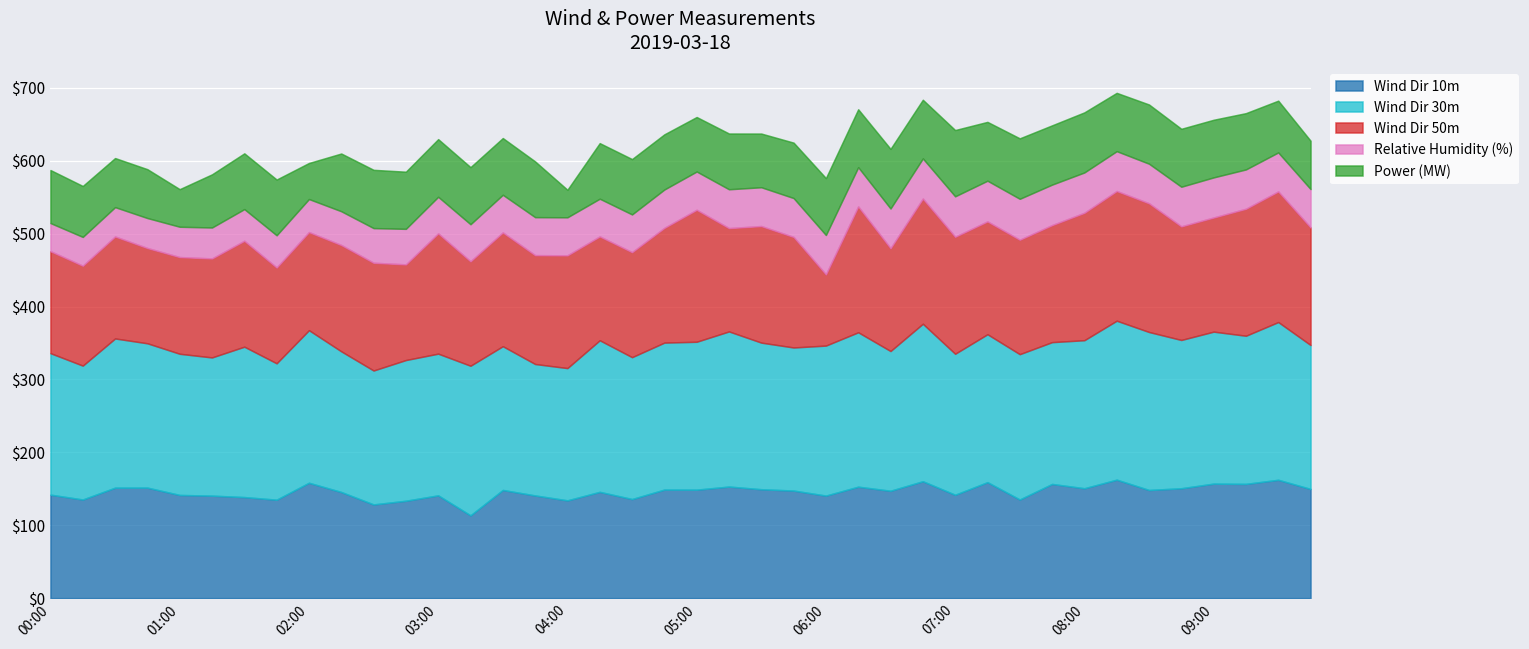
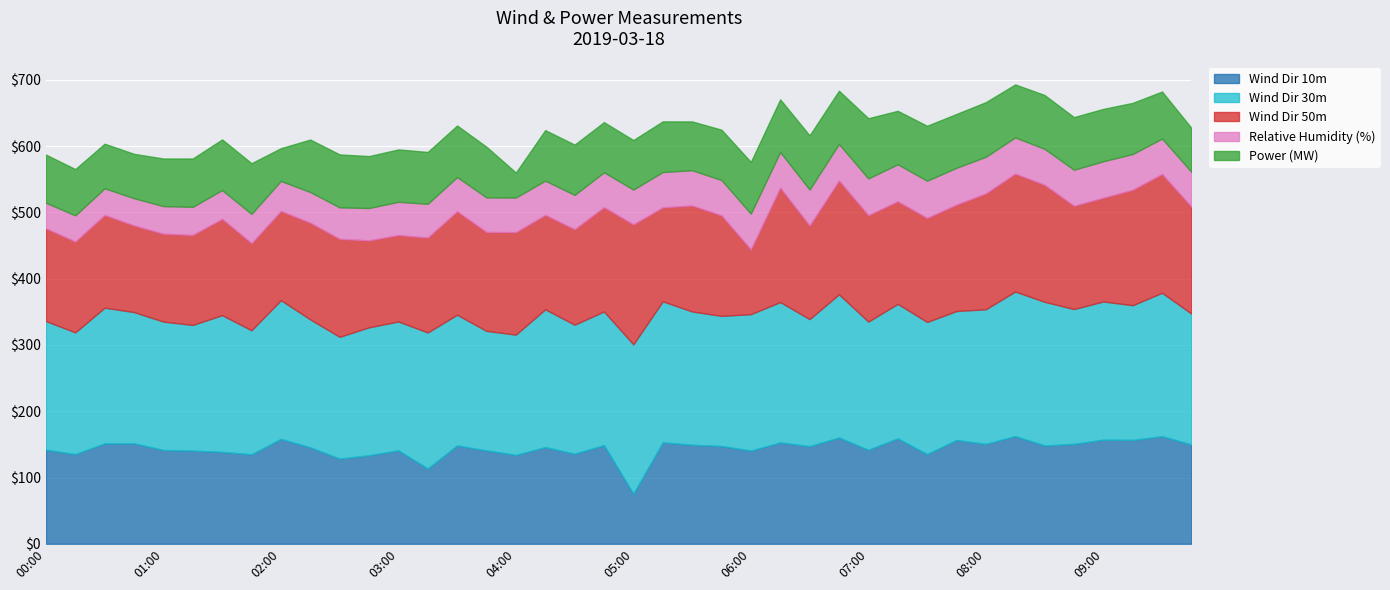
Power (MW), 01:00: $50 -> $70
Wind Dir 50m, 03:00: $170 -> $130
Wind Dir 10m, 05:00: $150 -> $80
Wind Dir 30m, 05:00: $200 -> $230
